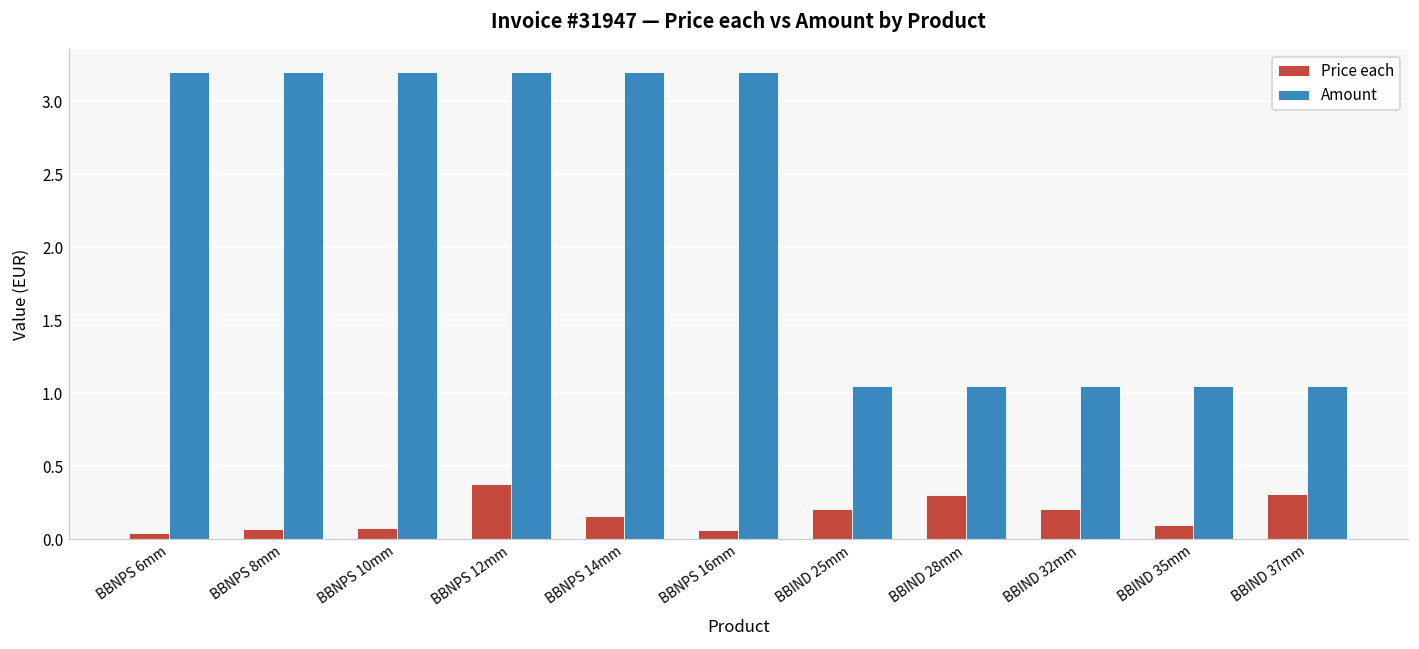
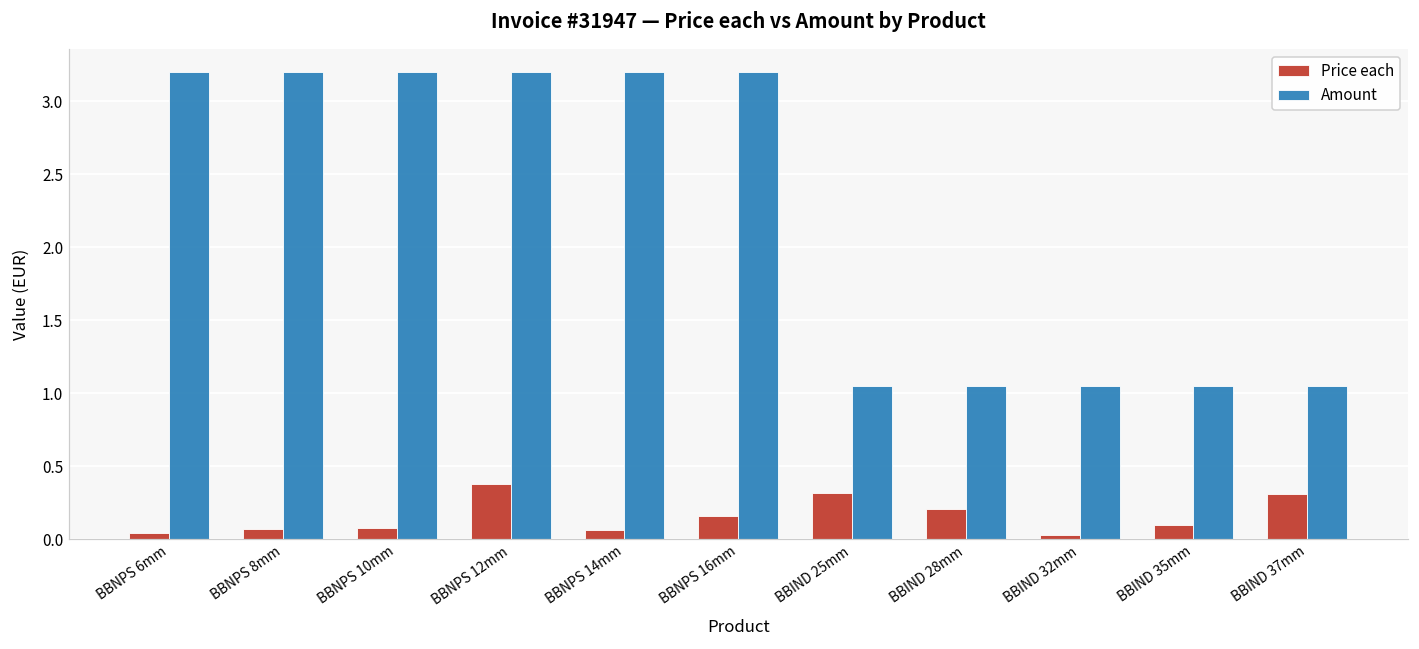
Price each, BBNPS 14mm: 0.16 -> 0.06
Price each, BBNPS 16mm: 0.06 -> 0.16
Price each, BBIND 25mm: 0.21 -> 0.32
Price each, BBIND 28mm: 0.30 -> 0.21
Price each, BBIND 32mm: 0.21 -> 0.03
